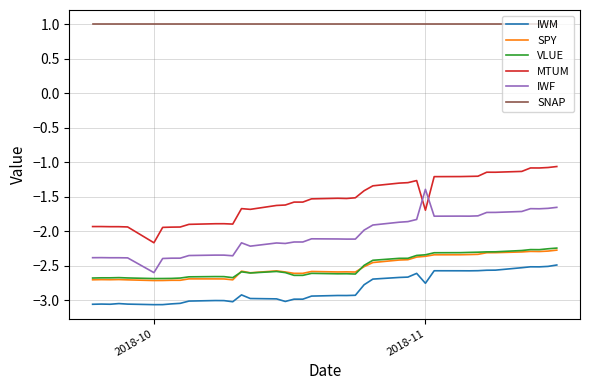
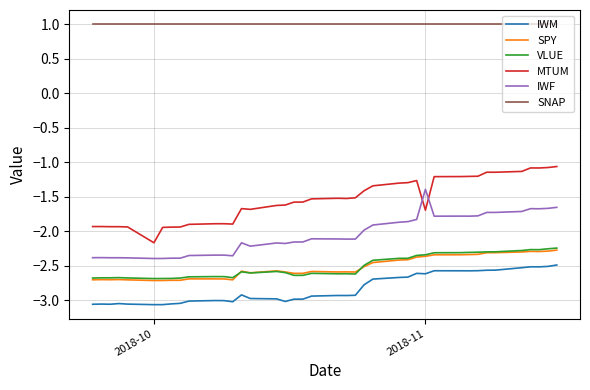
IWF, 2018-10: -2.6 -> -2.4
IWM, 2018-11: -2.8 -> -2.6
